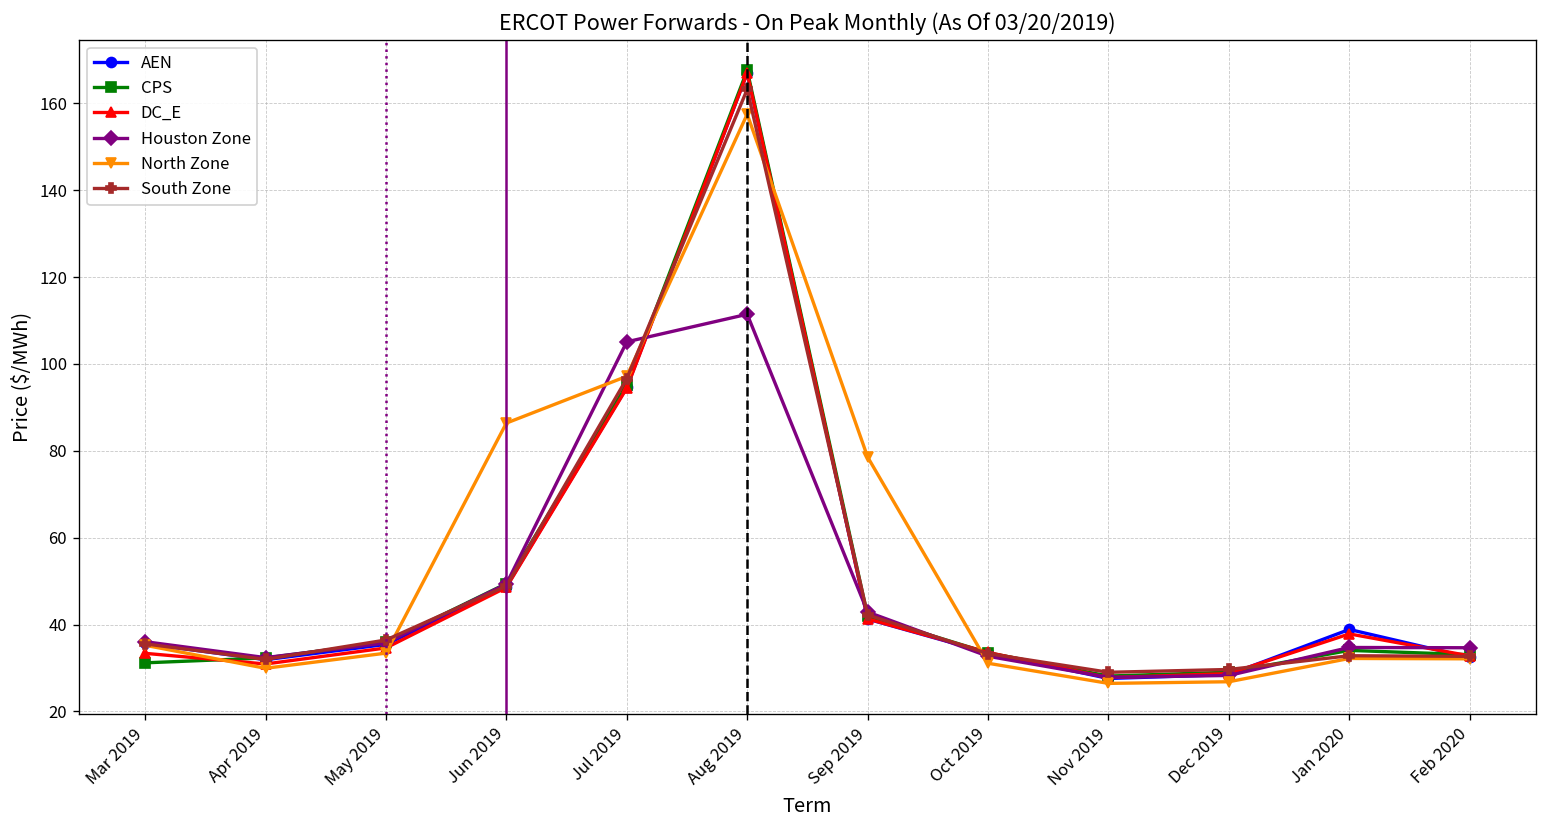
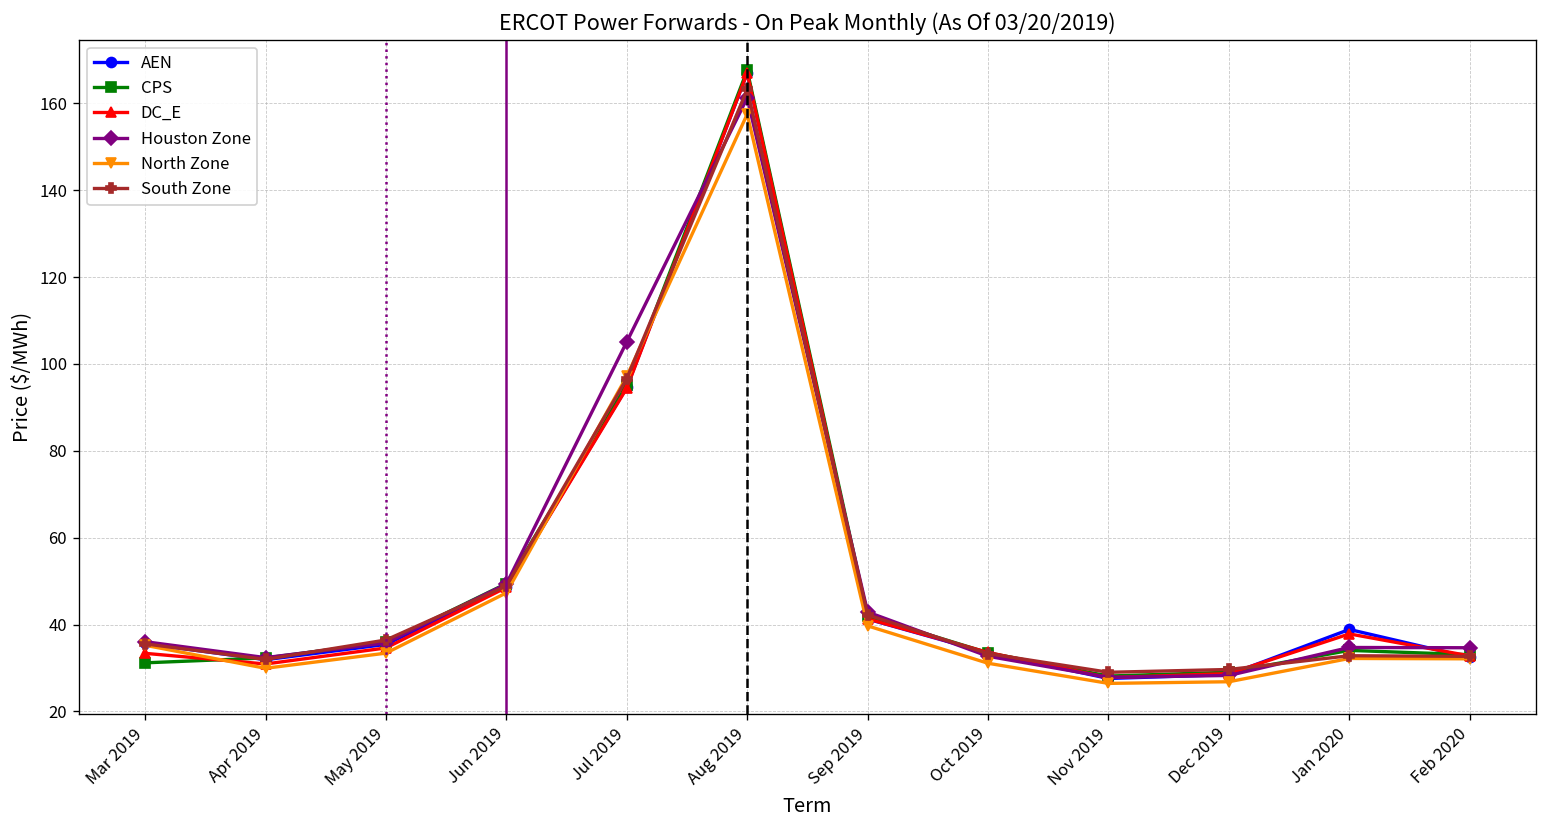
North Zone, Jun 2019: 86 -> 47
Houston Zone, Aug 2019: 111 -> 161
North Zone, Sep 2019: 79 -> 40
